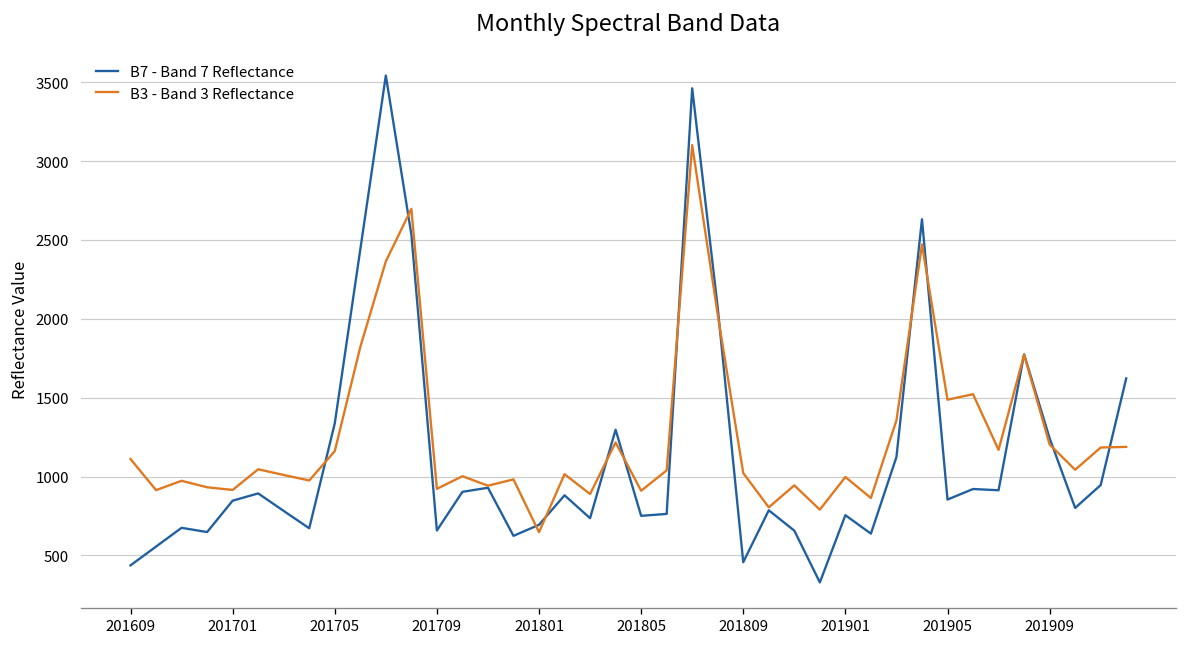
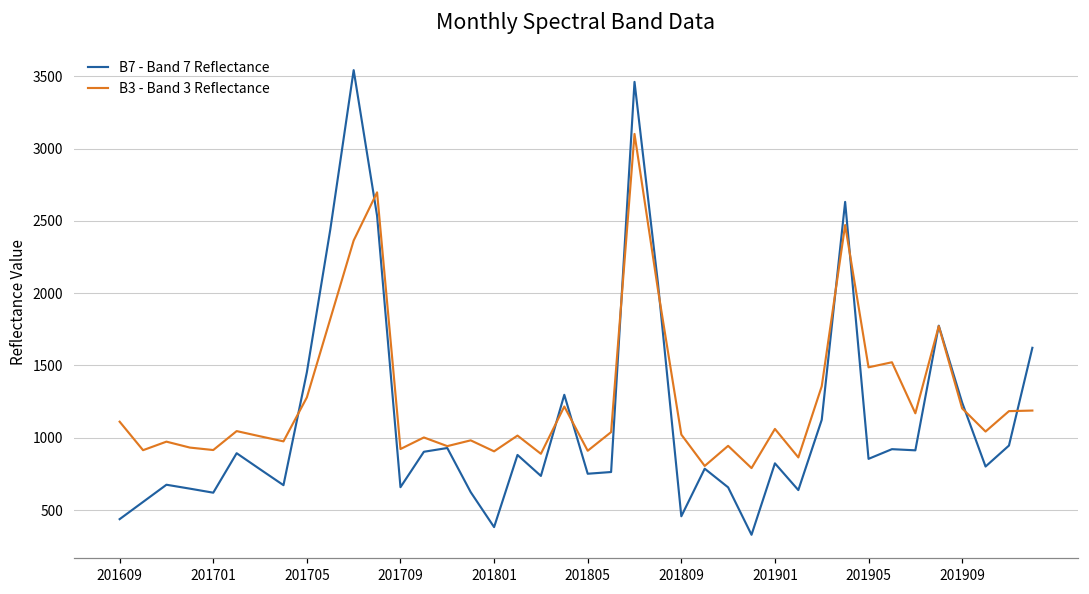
B7 - Band 7 Reflectance, 201701: 850 -> 620
B7 - Band 7 Reflectance, 201705: 1340 -> 1450
B3 - Band 3 Reflectance, 201705: 1160 -> 1280
B7 - Band 7 Reflectance, 201801: 690 -> 380
B3 - Band 3 Reflectance, 201801: 650 -> 910
B7 - Band 7 Reflectance, 201901: 760 -> 820
B3 - Band 3 Reflectance, 201901: 1000 -> 1060
